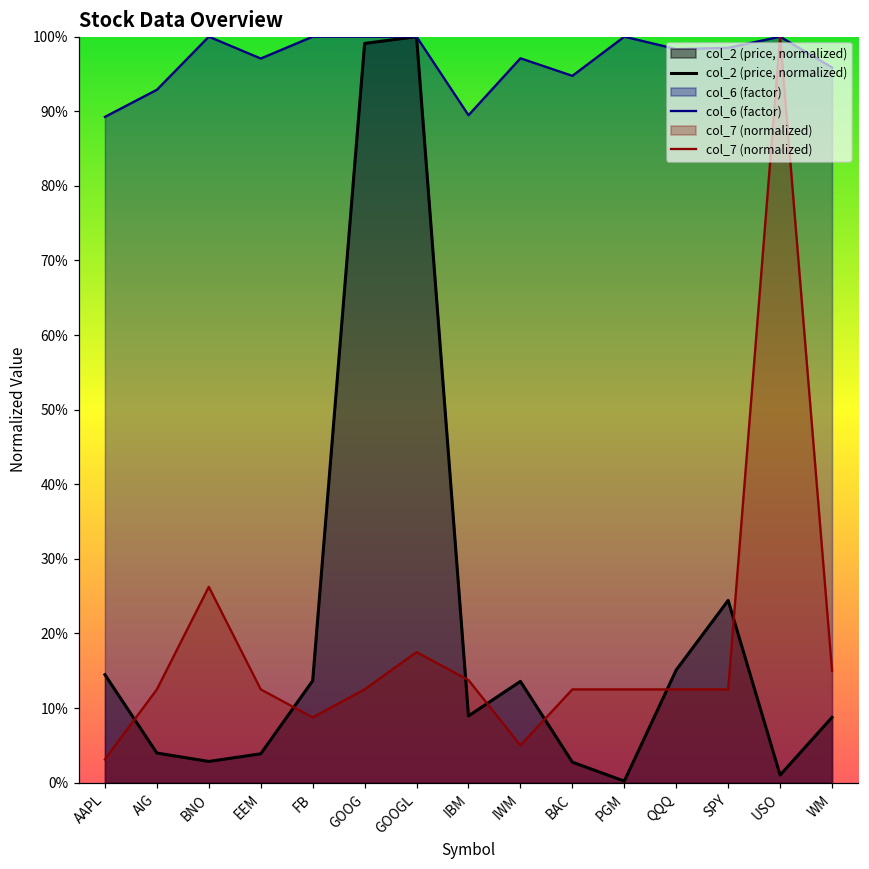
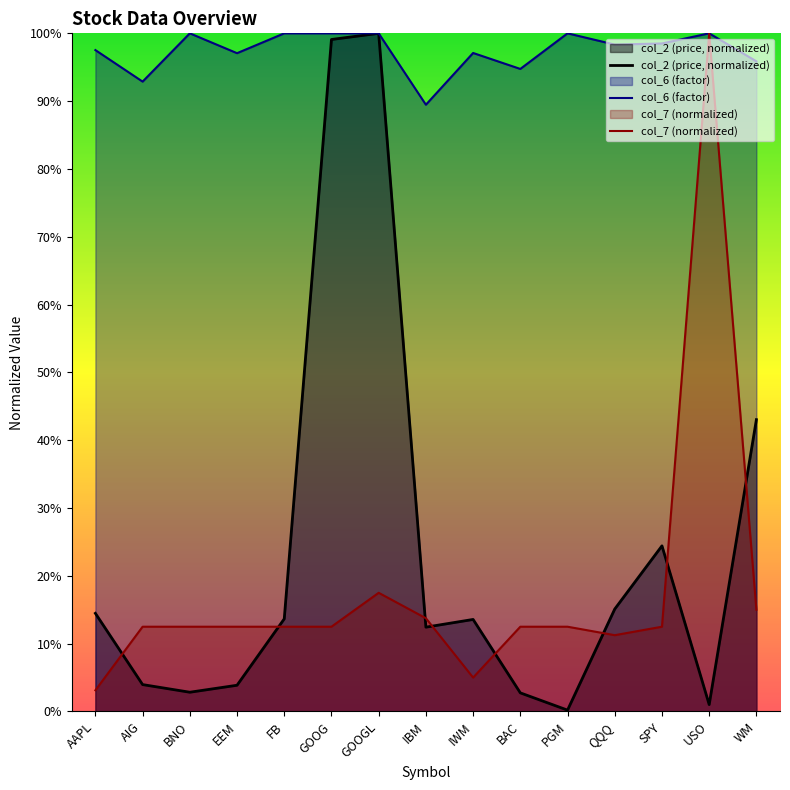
col_6 (factor), AAPL: 89% -> 98%
col_7 (normalized), BNO: 26% -> 13%
col_7 (normalized), FB: 9% -> 13%
col_2 (price, normalized), IBM: 9% -> 12%
col_7 (normalized), QQQ: 13% -> 11%
col_2 (price, normalized), WM: 9% -> 43%
